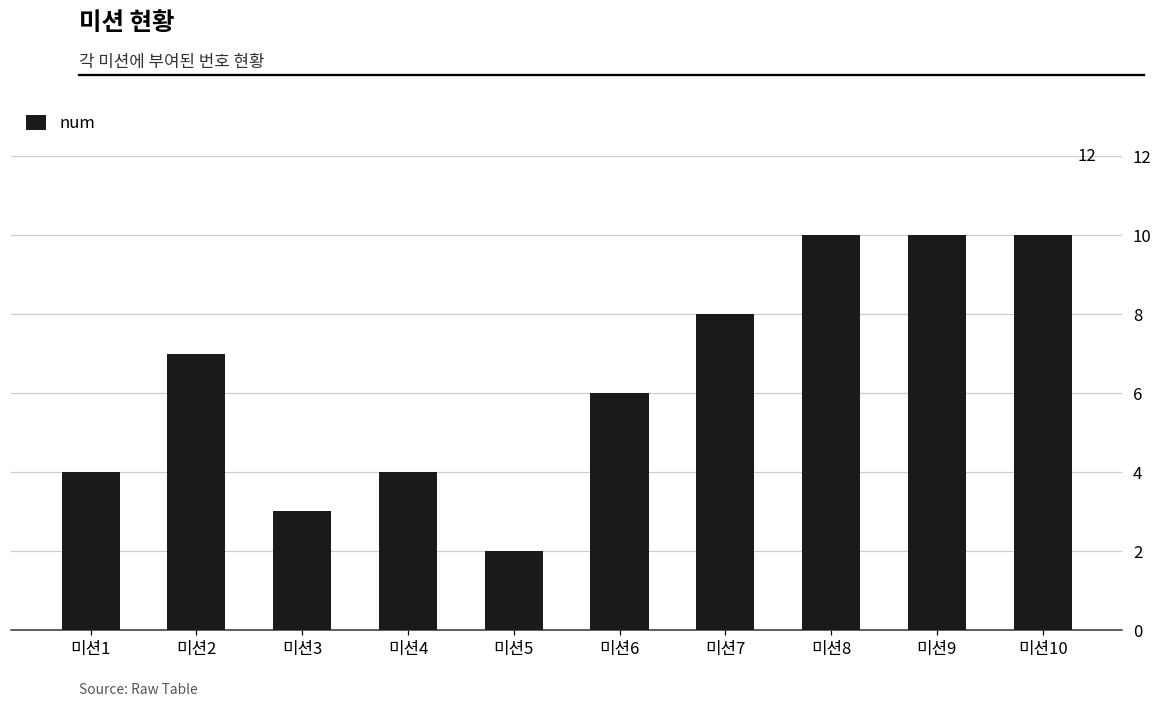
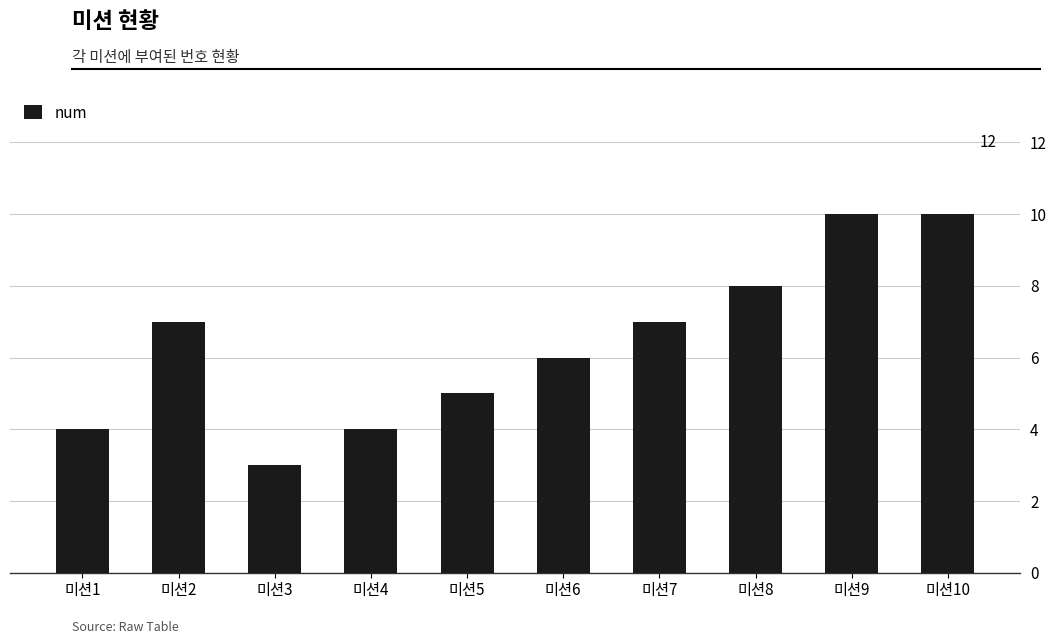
미션5: 2 -> 5
미션7: 8 -> 7
미션8: 10 -> 8
